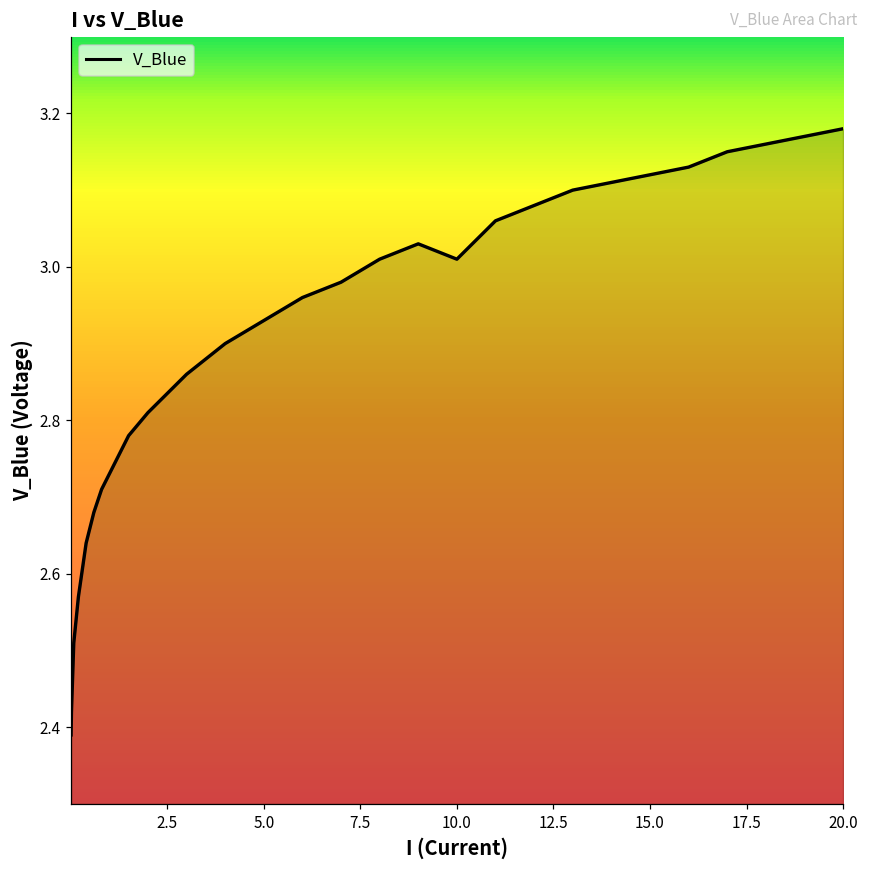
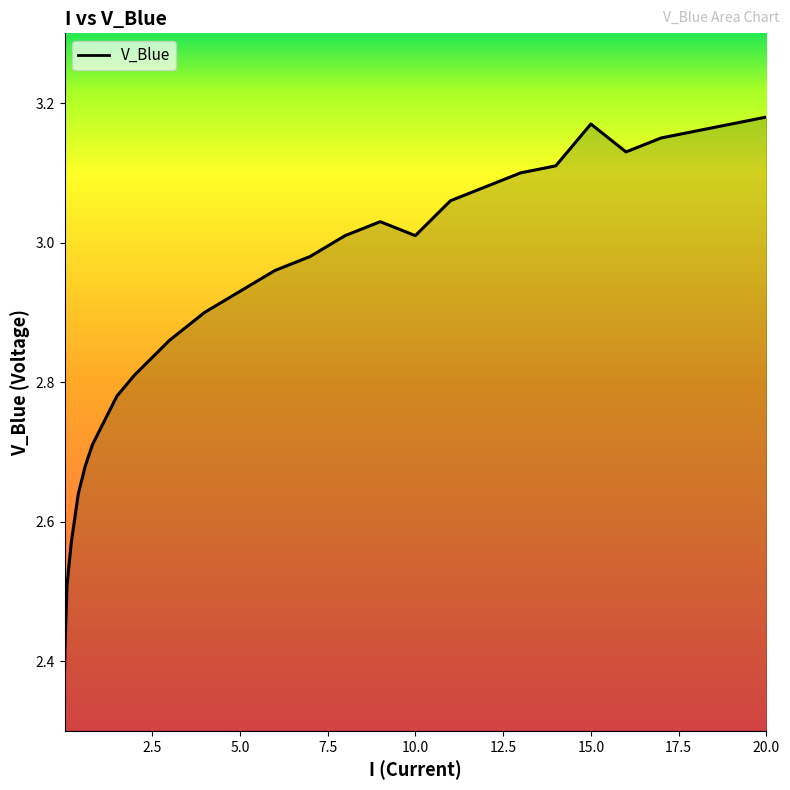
15.0: 3.12 -> 3.17
